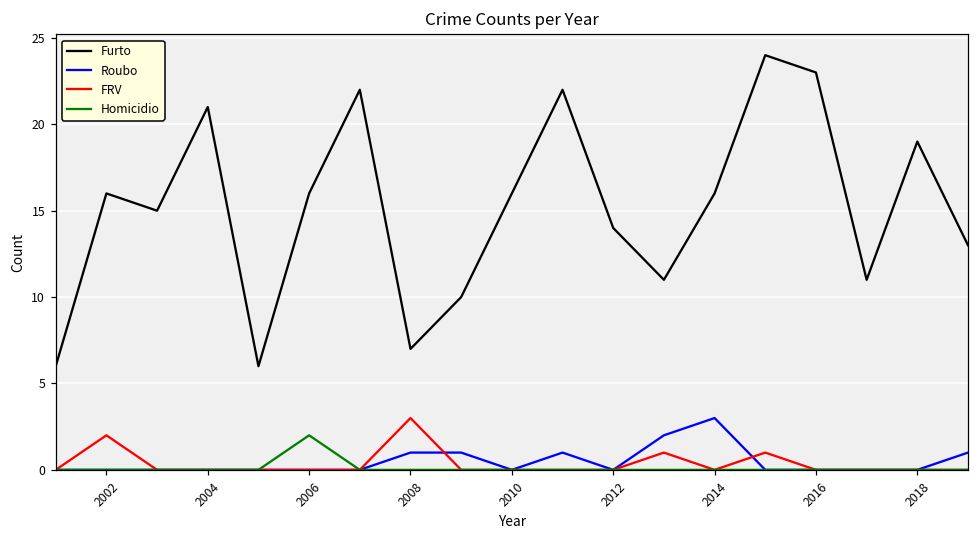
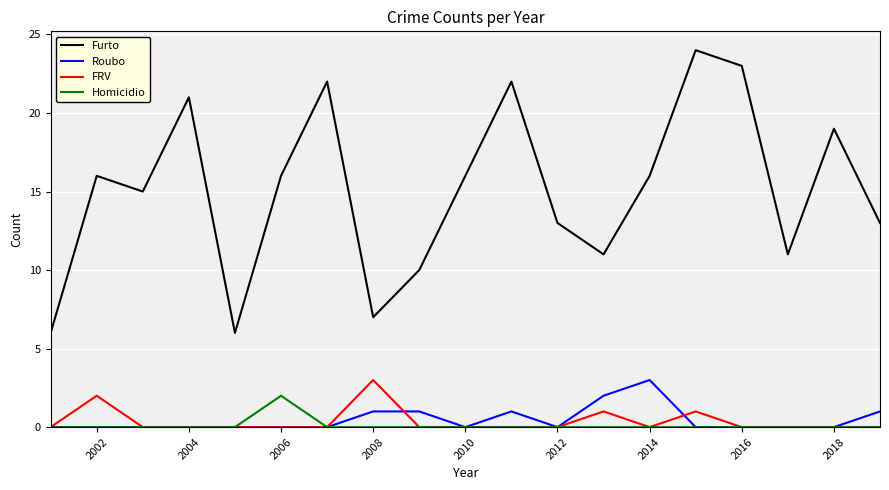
Furto, 2012: 14 -> 13
